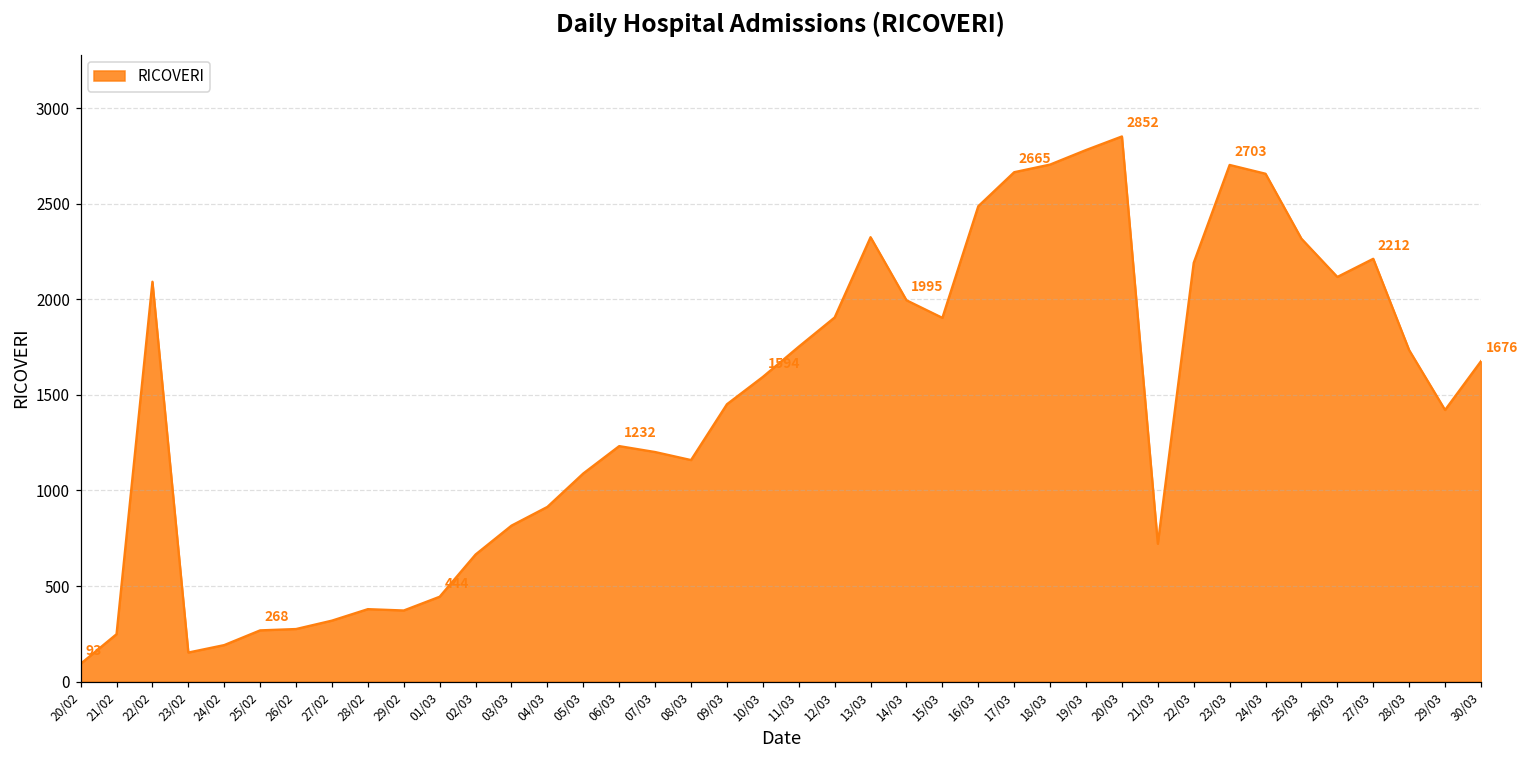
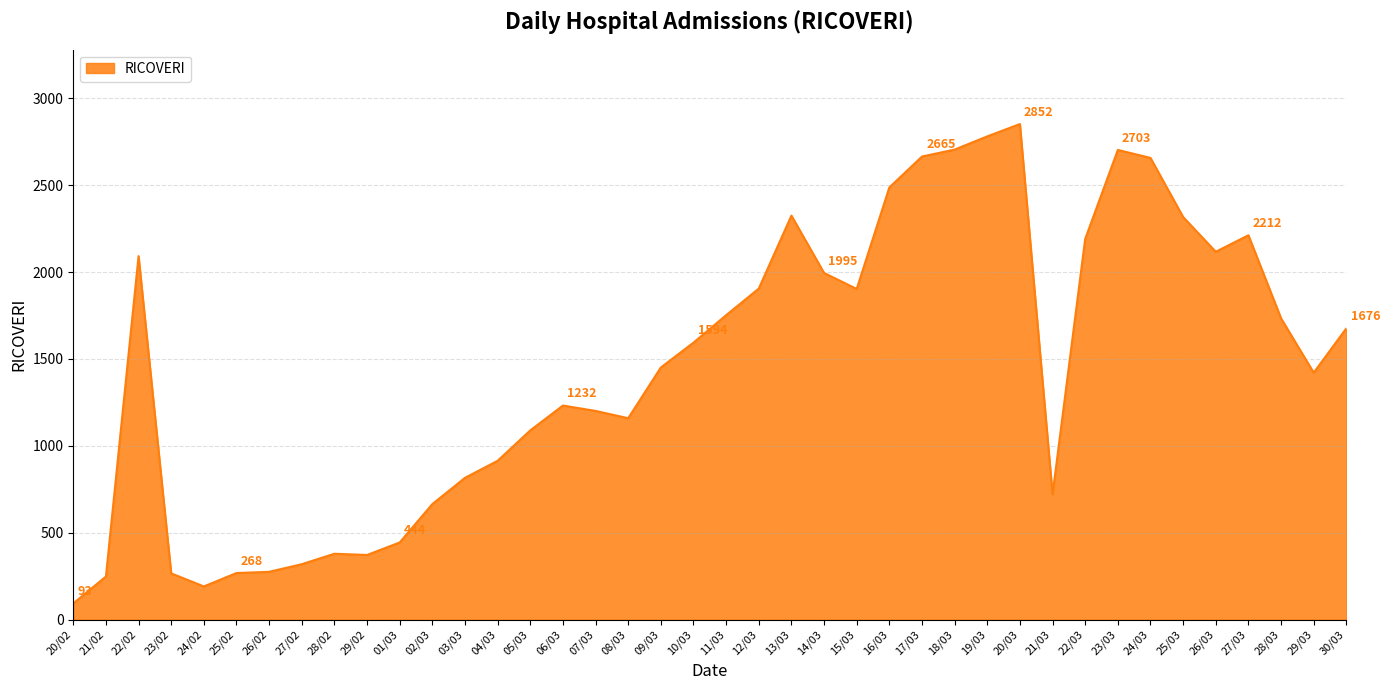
23/02: 150 -> 270
